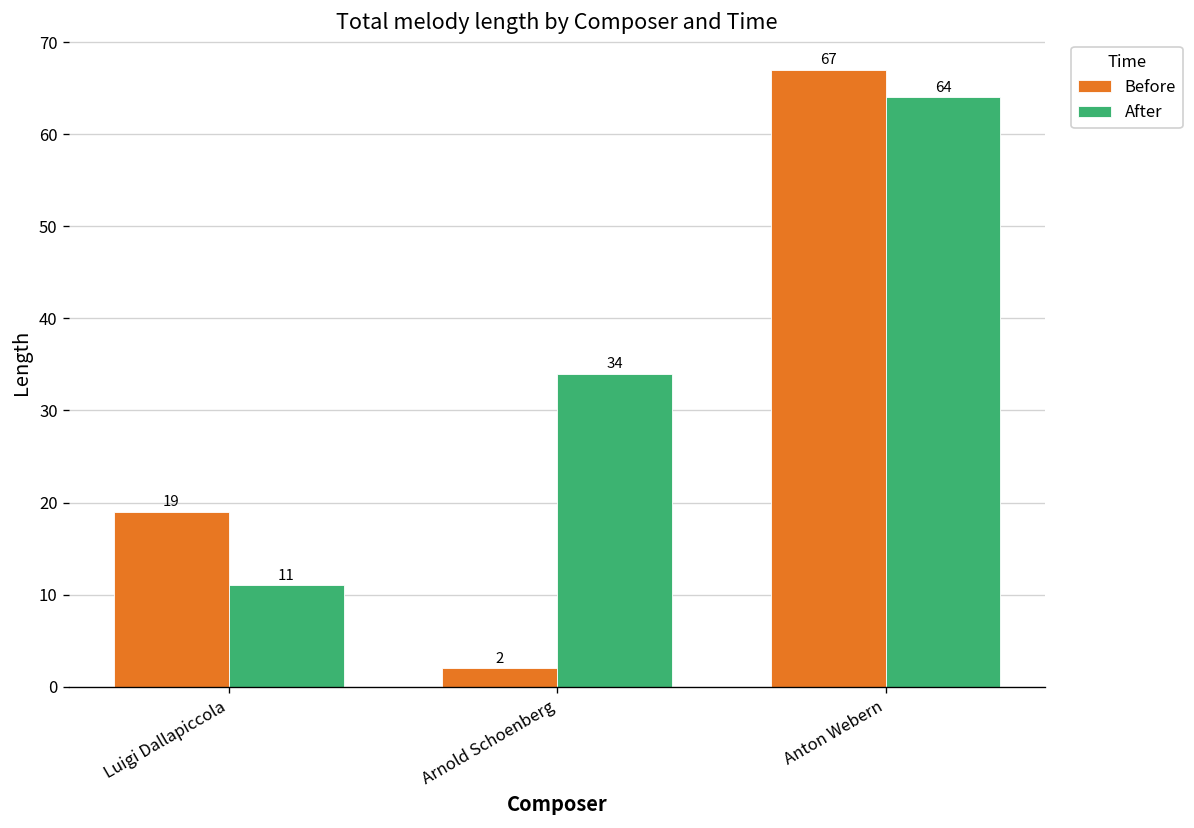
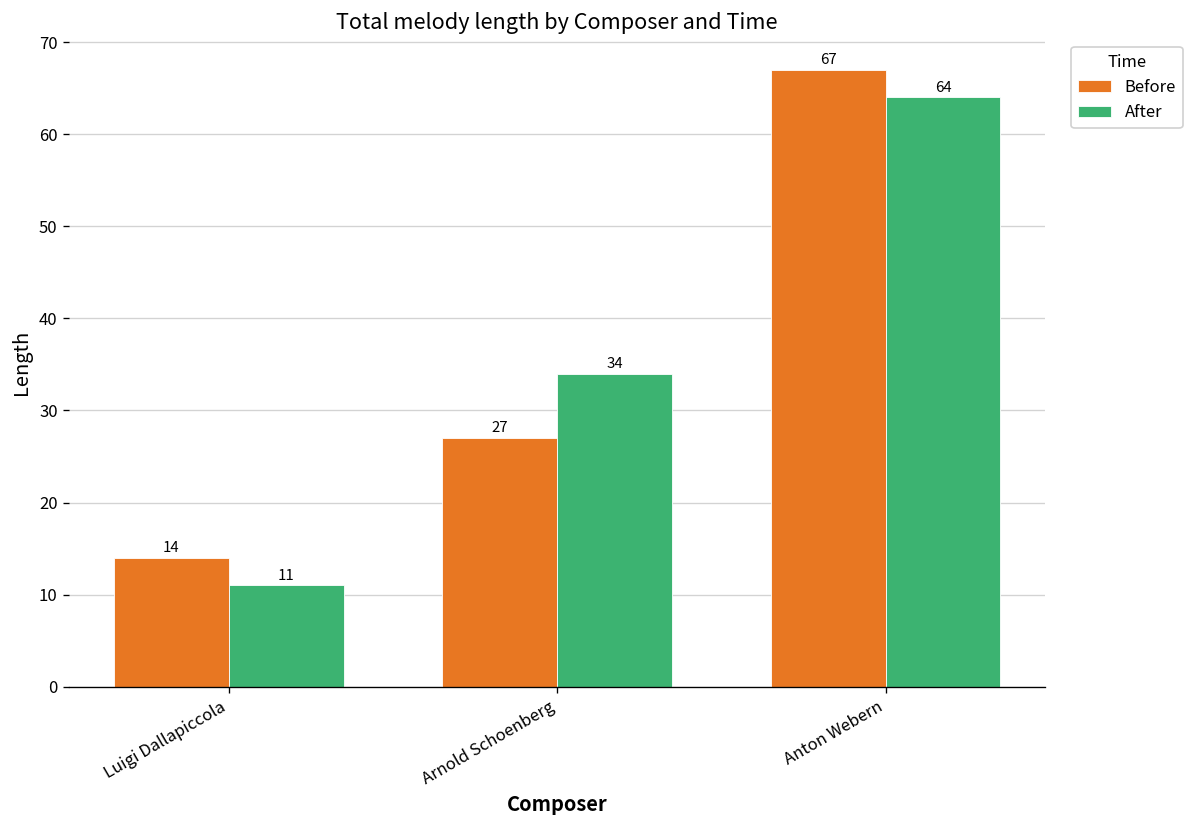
Before, Luigi Dallapiccola: 19 -> 14
Before, Arnold Schoenberg: 2 -> 27
